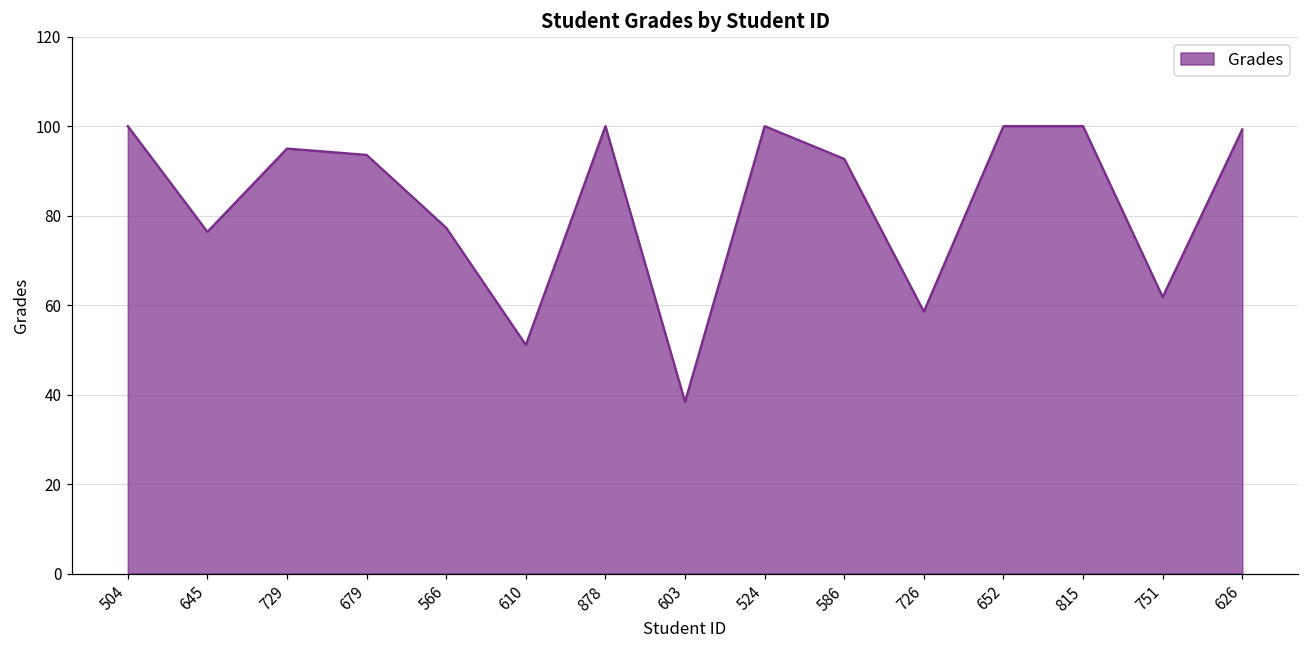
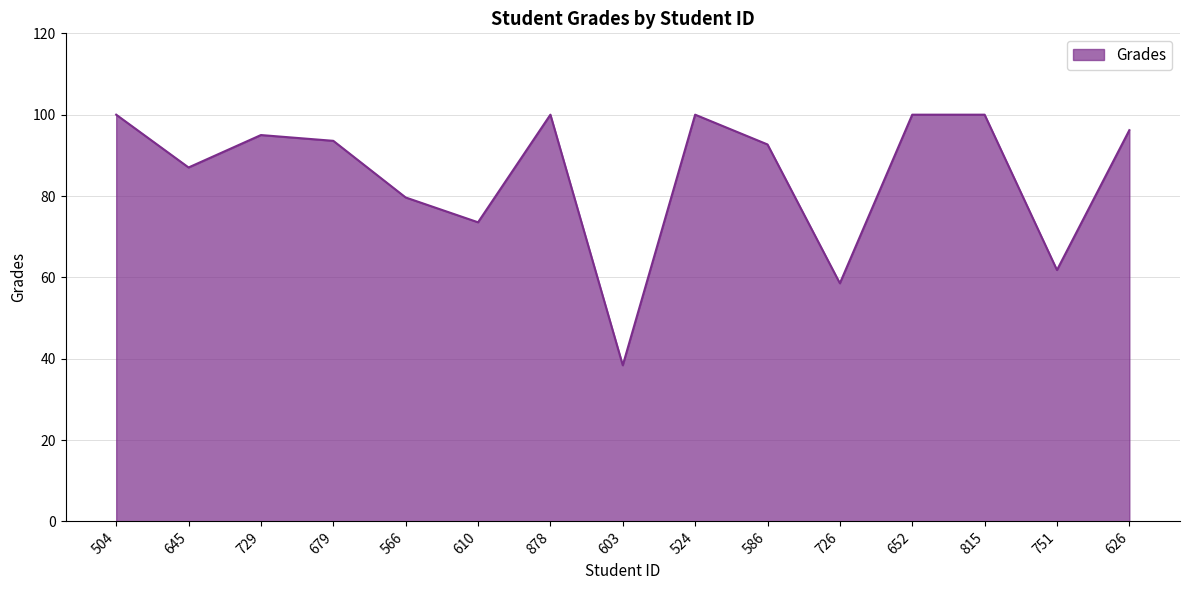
645: 76 -> 87
566: 77 -> 80
610: 51 -> 74
626: 99 -> 96
